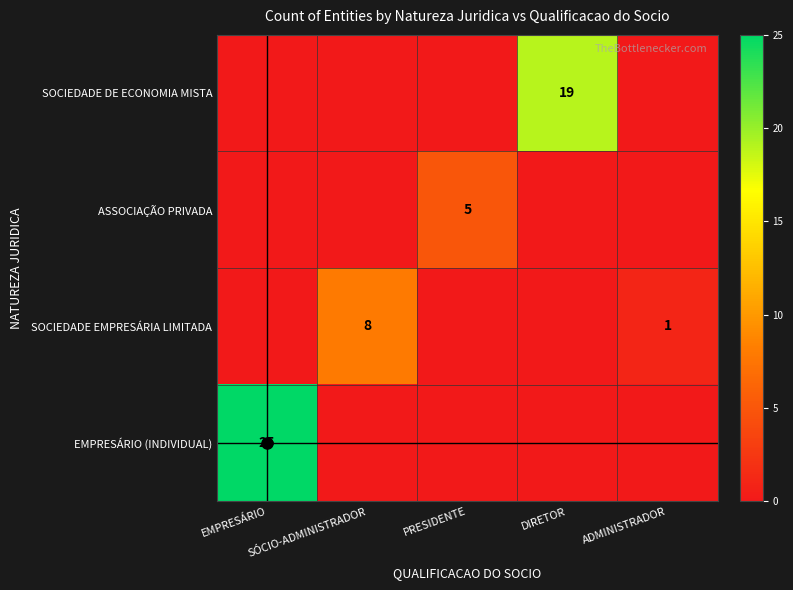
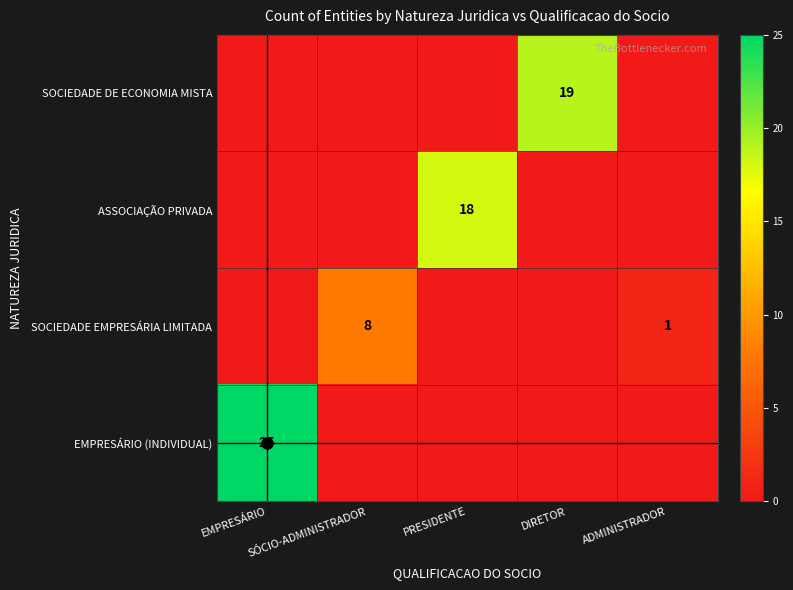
ASSOCIAÇÃO PRIVADA, PRESIDENTE: 5 -> 18
